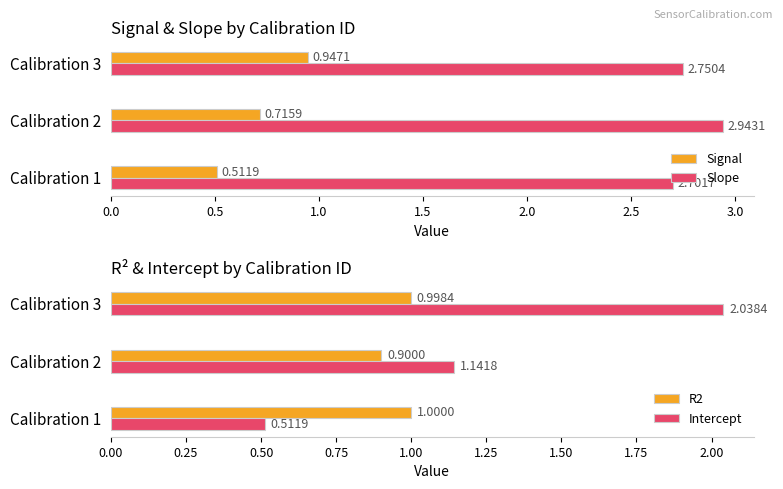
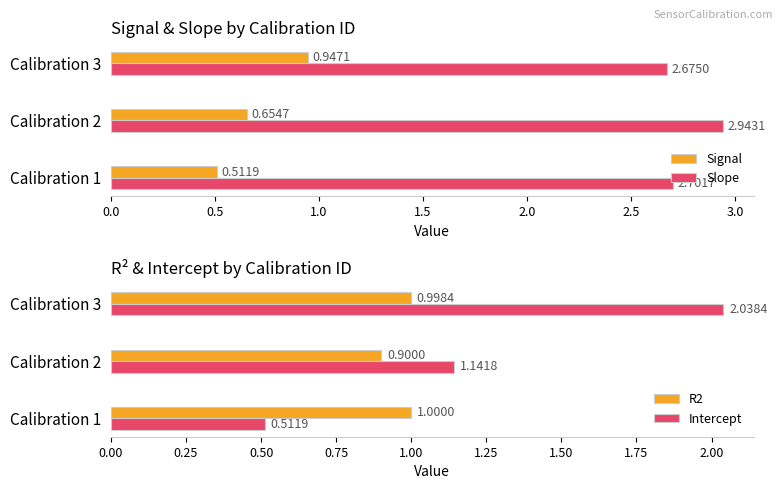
Signal & Slope by Calibration ID, Slope, Calibration 3: 2.7504 -> 2.6750
Signal & Slope by Calibration ID, Signal, Calibration 2: 0.7159 -> 0.6547
